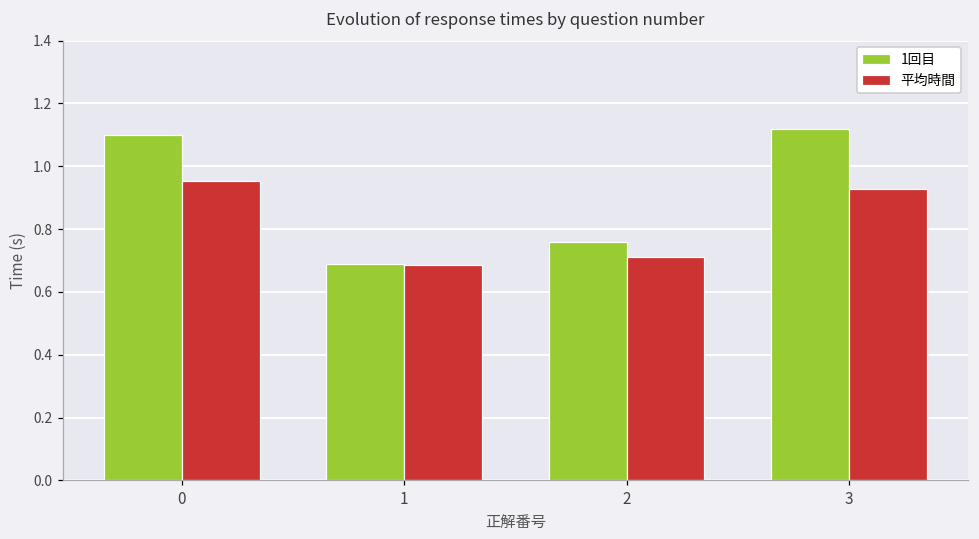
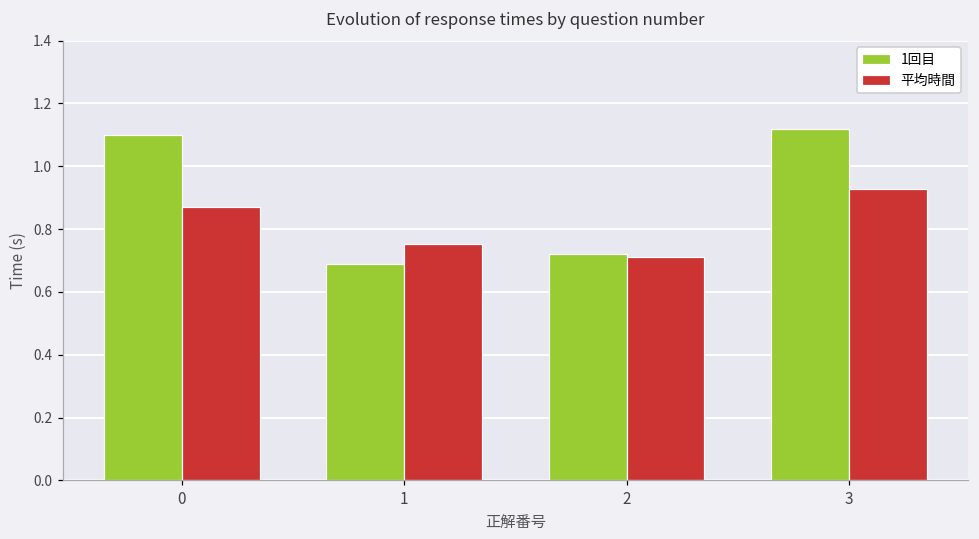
平均時間, 0: 0.95 -> 0.87
平均時間, 1: 0.69 -> 0.75
1回目, 2: 0.76 -> 0.72
